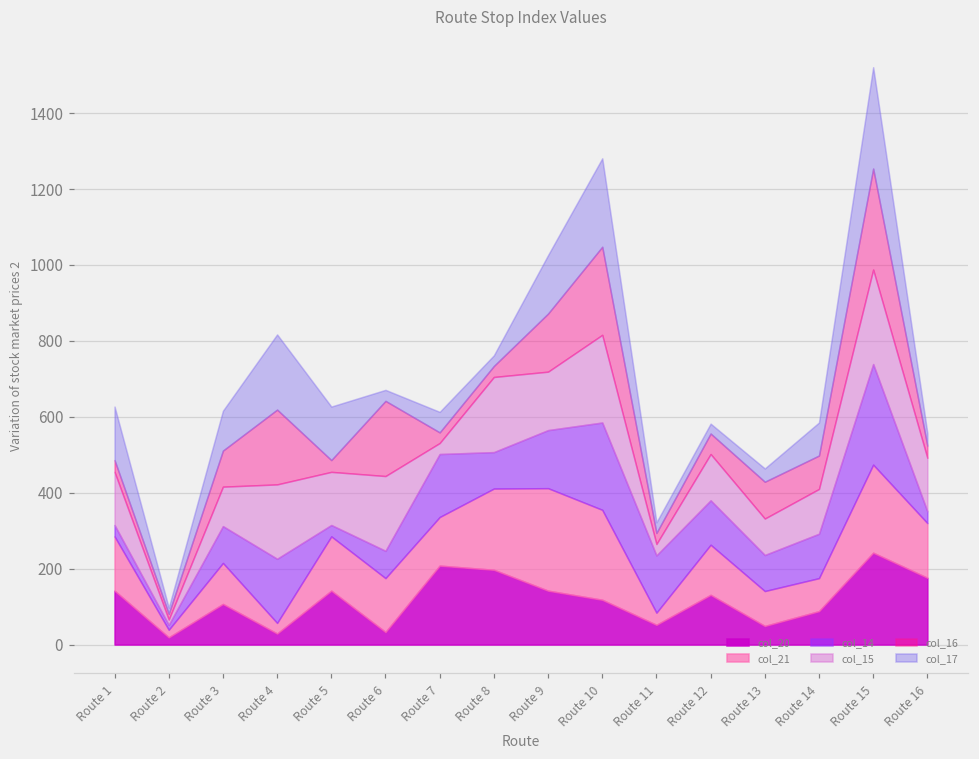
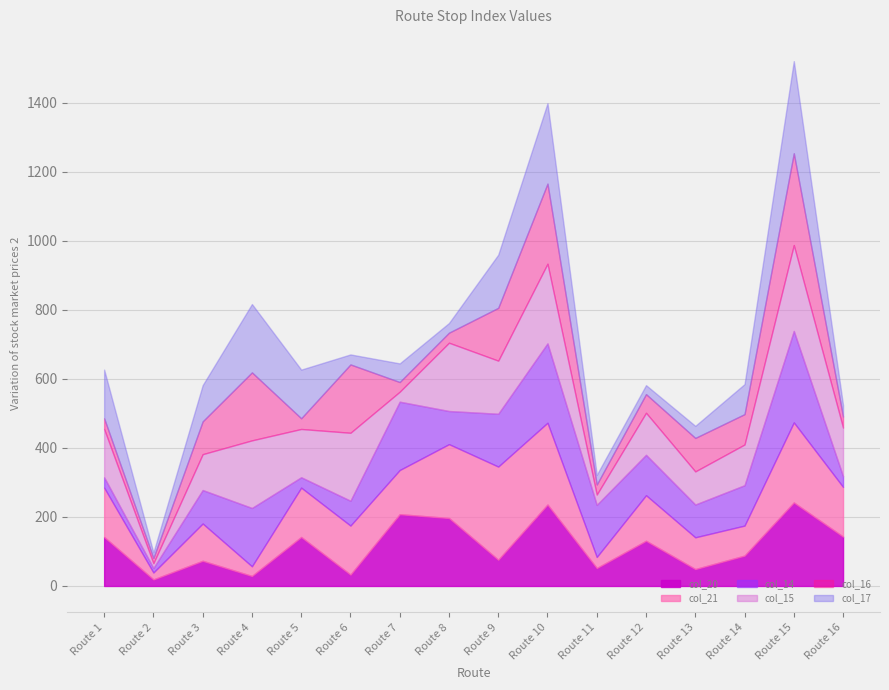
col_20, Route 3: 110 -> 70
col_14, Route 7: 170 -> 200
col_20, Route 9: 140 -> 80
col_20, Route 10: 120 -> 240
col_20, Route 16: 180 -> 140
